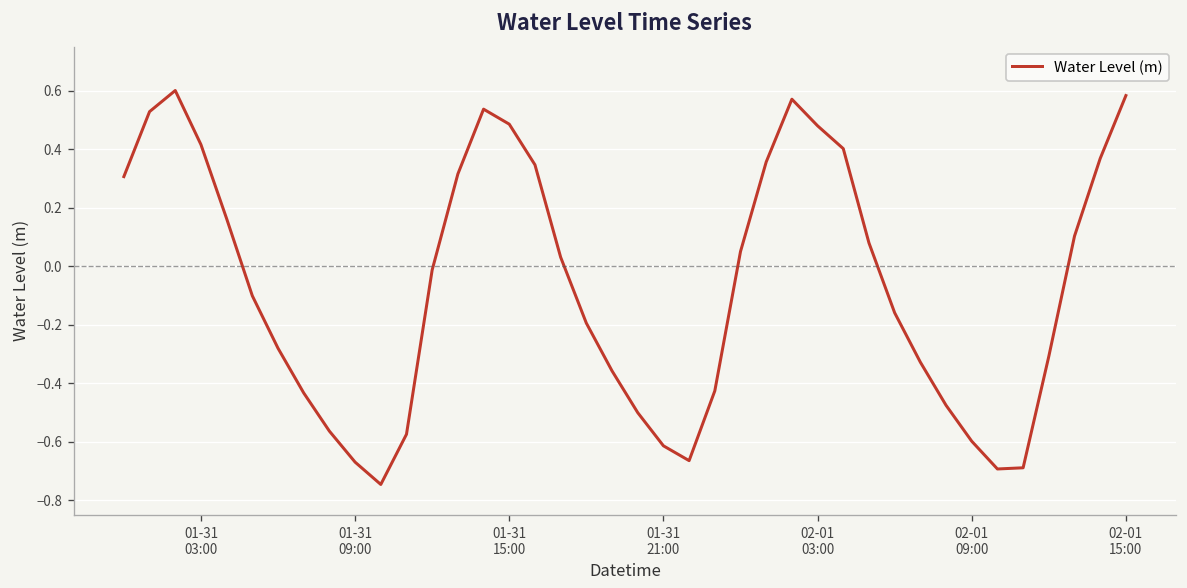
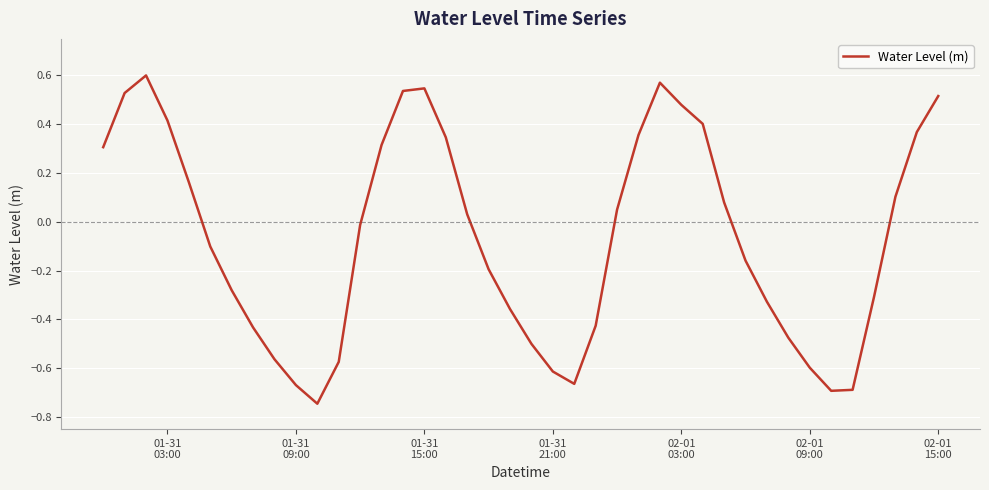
01-31 15:00: 0.49 -> 0.55
02-01 15:00: 0.58 -> 0.52
